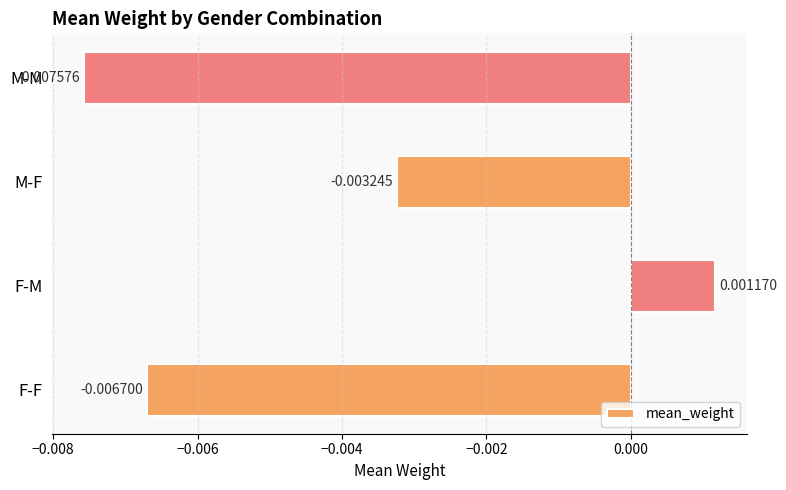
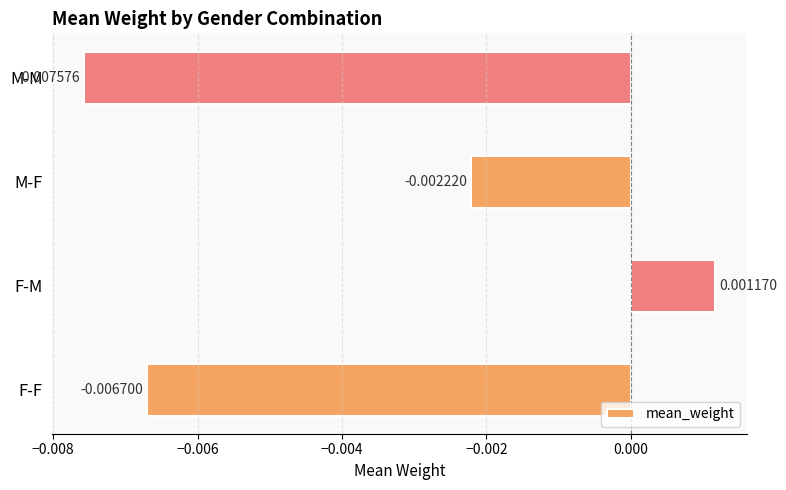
M-F: -0.003245 -> -0.002220
